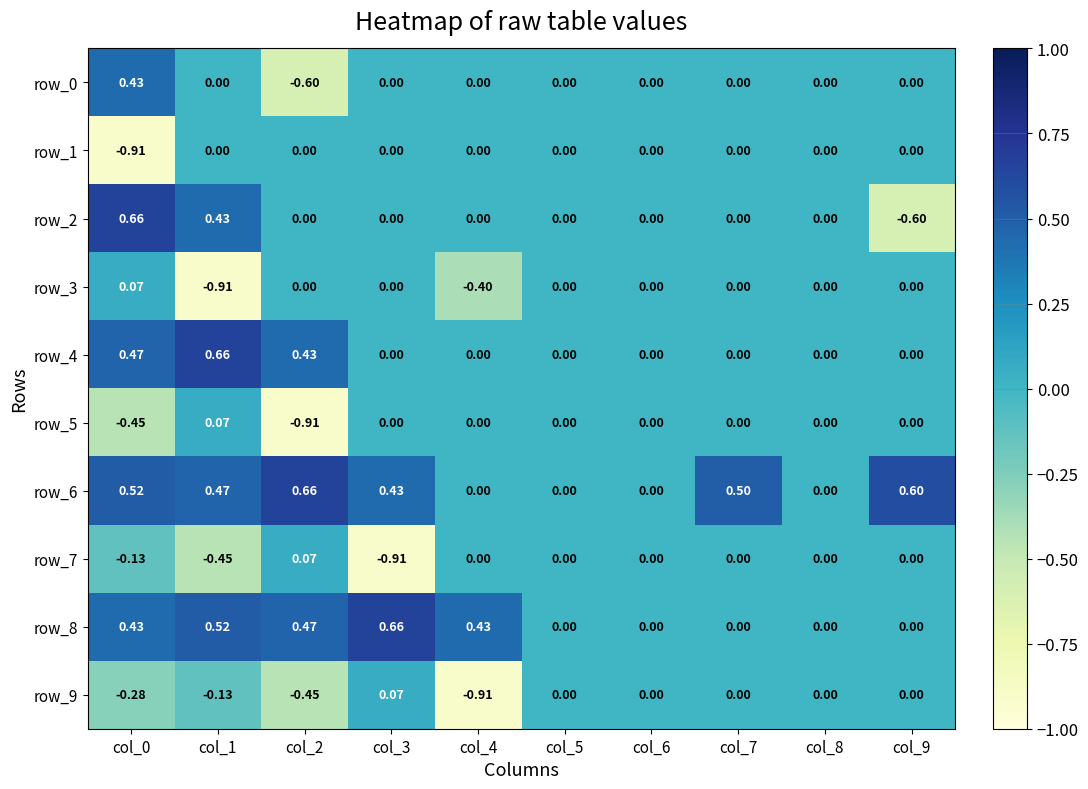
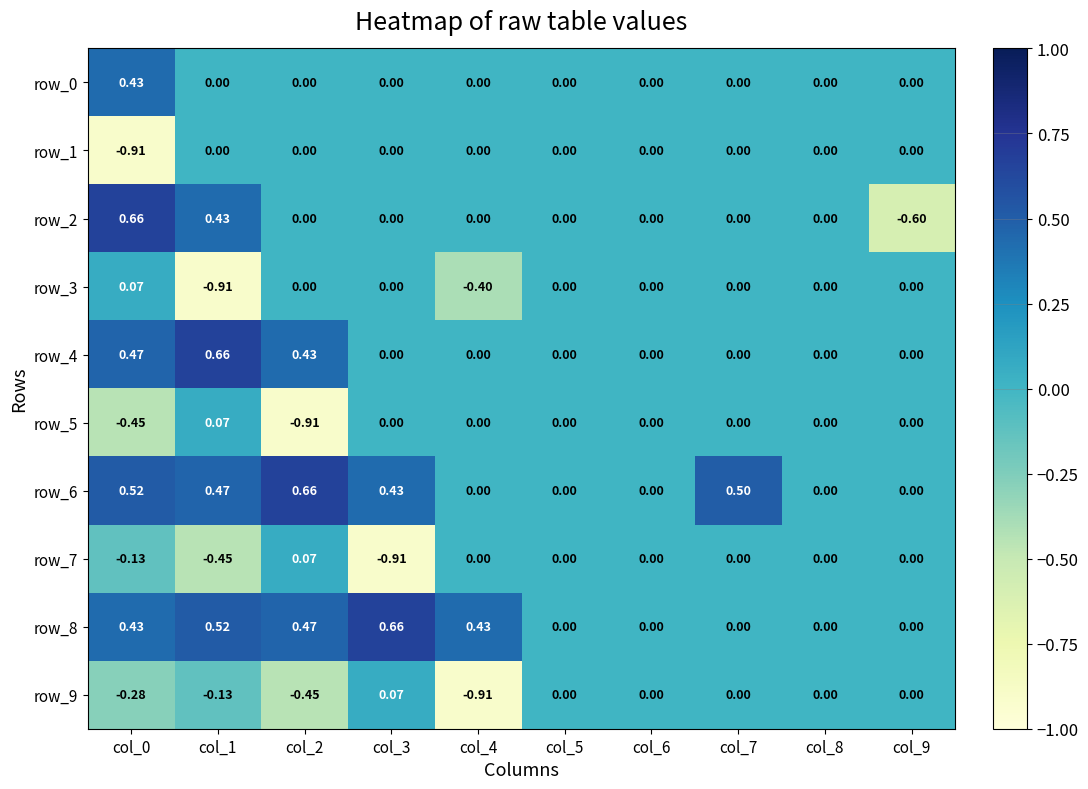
row_0, col_2: -0.60 -> 0.00
row_6, col_9: 0.60 -> 0.00
